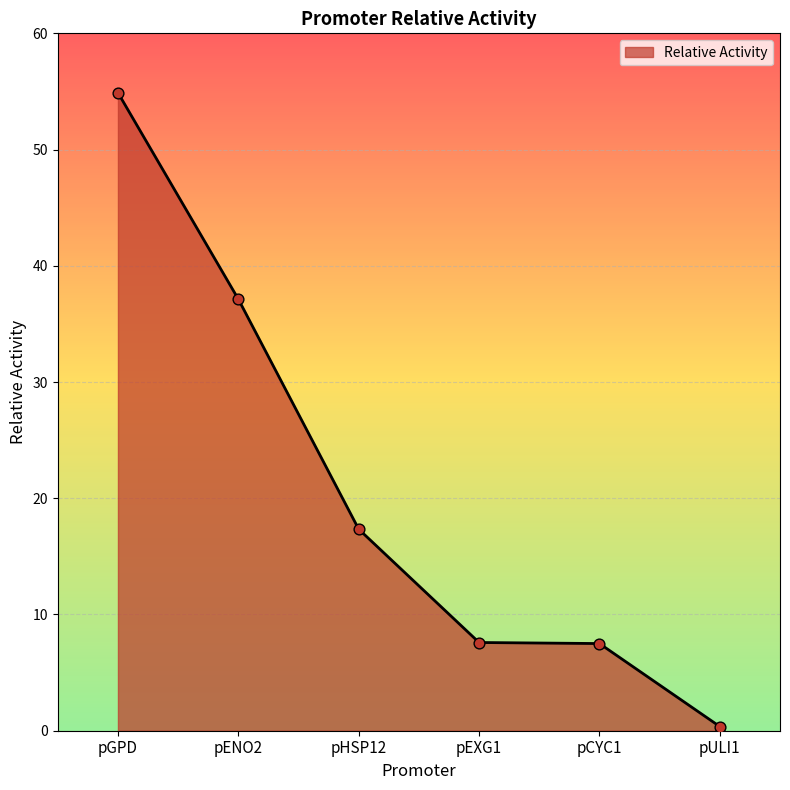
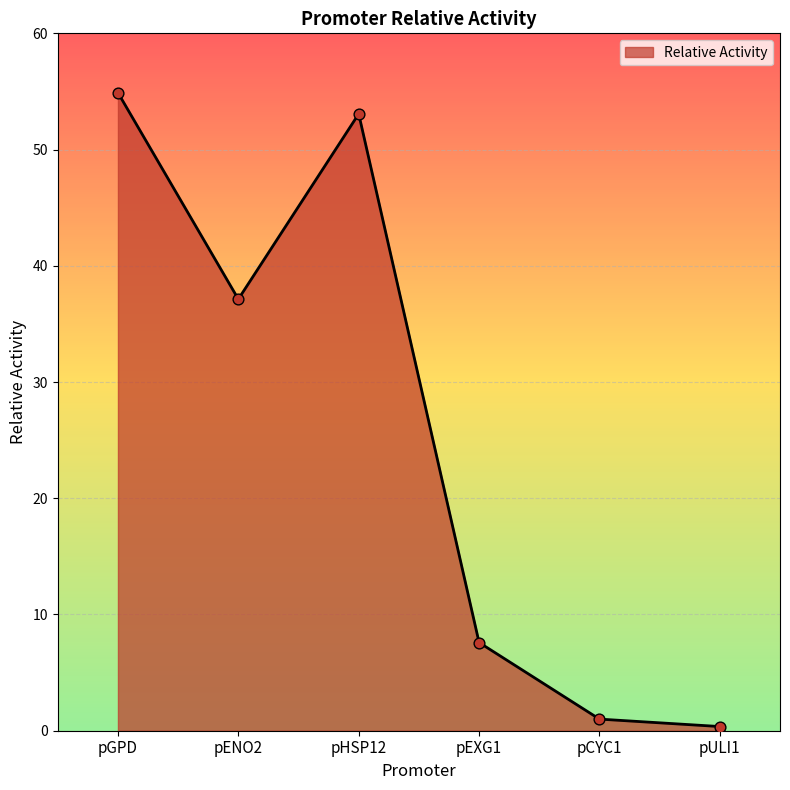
pHSP12: 17.3 -> 53.1
pCYC1: 7.5 -> 1.0
